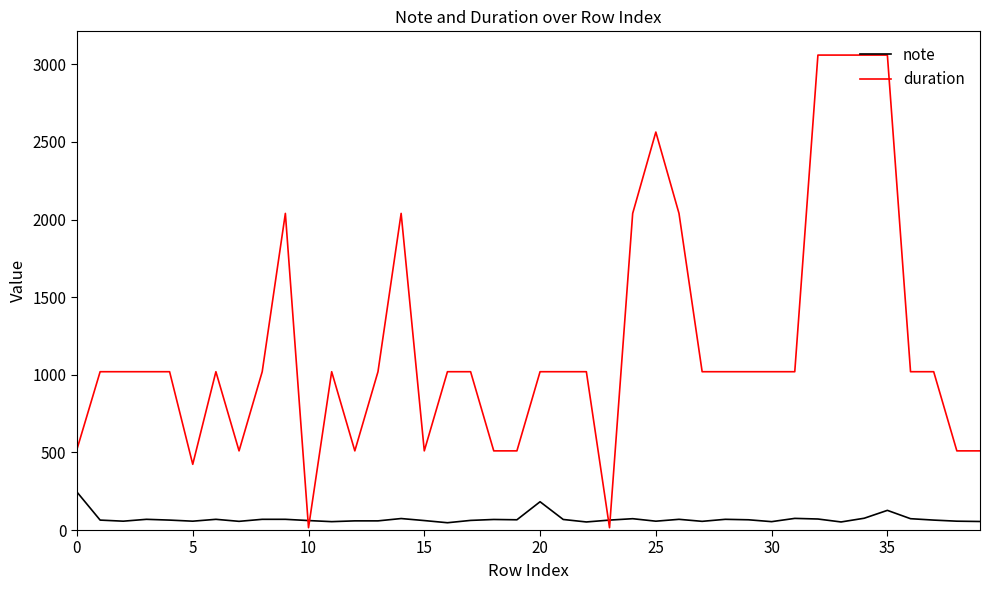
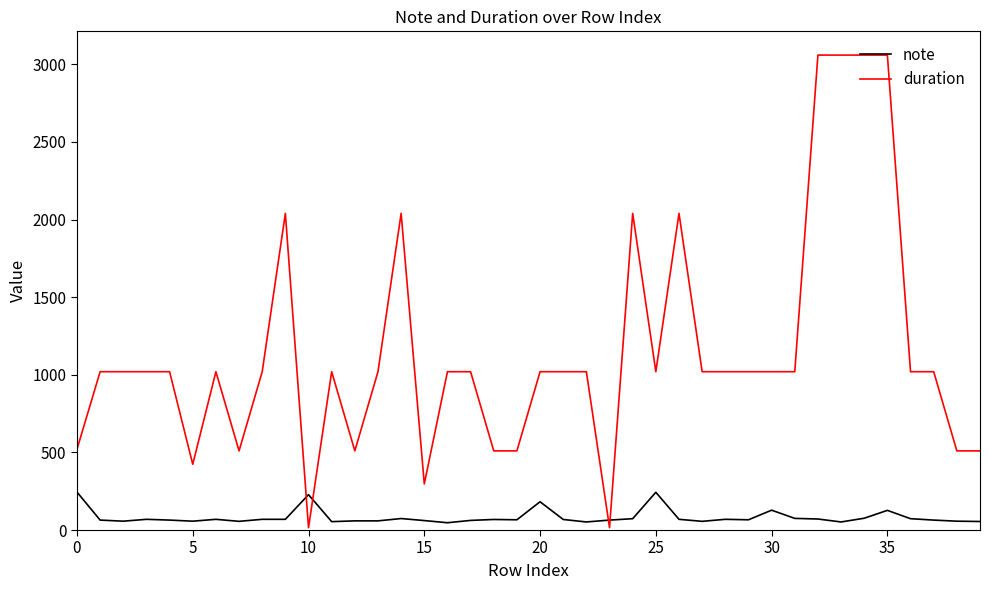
note, 10: 60 -> 230
duration, 15: 510 -> 300
note, 25: 60 -> 240
duration, 25: 2560 -> 1020
note, 30: 50 -> 130
